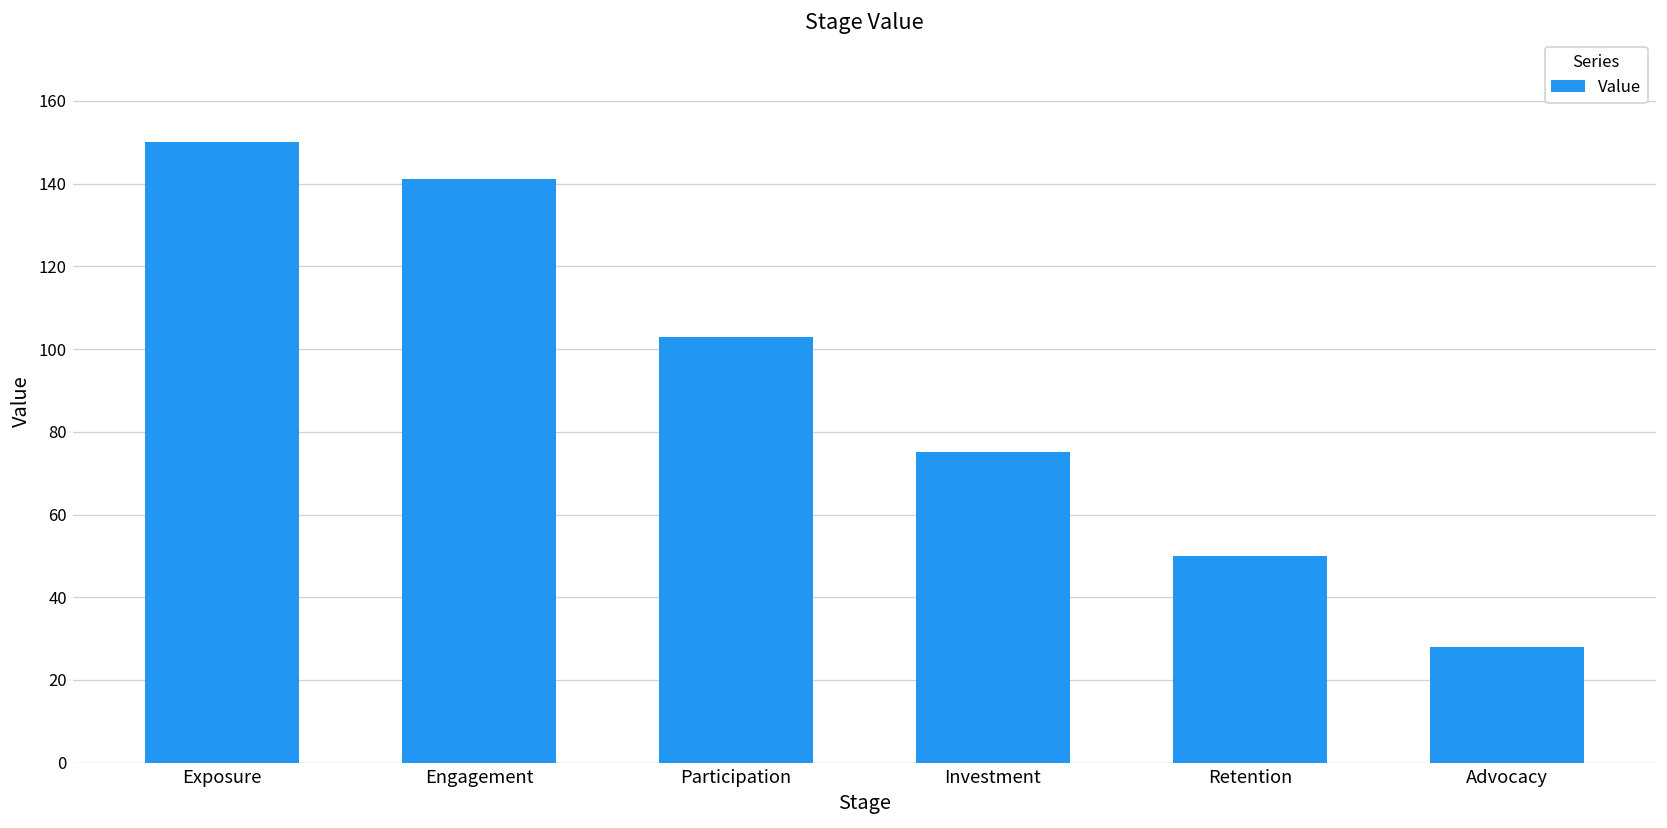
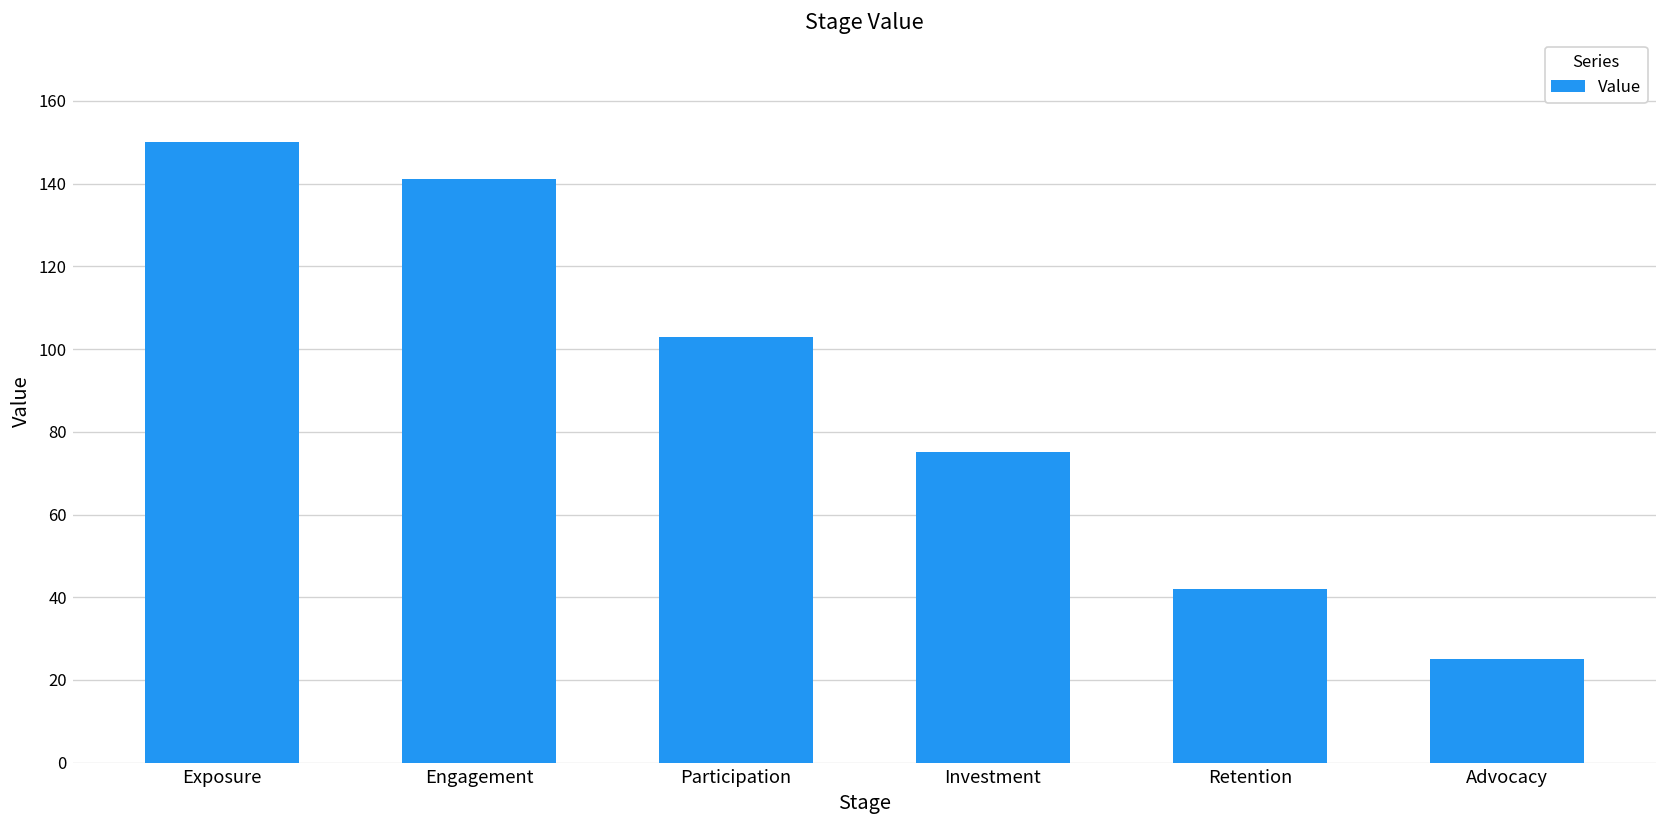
Retention: 50 -> 42
Advocacy: 28 -> 25
